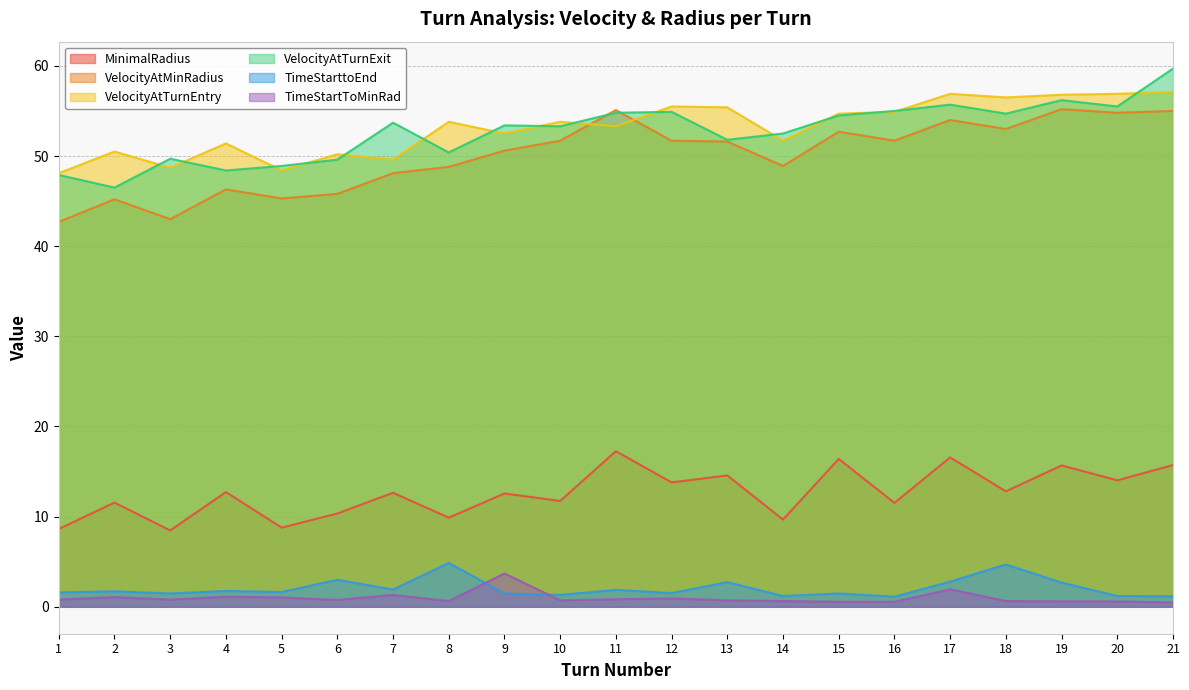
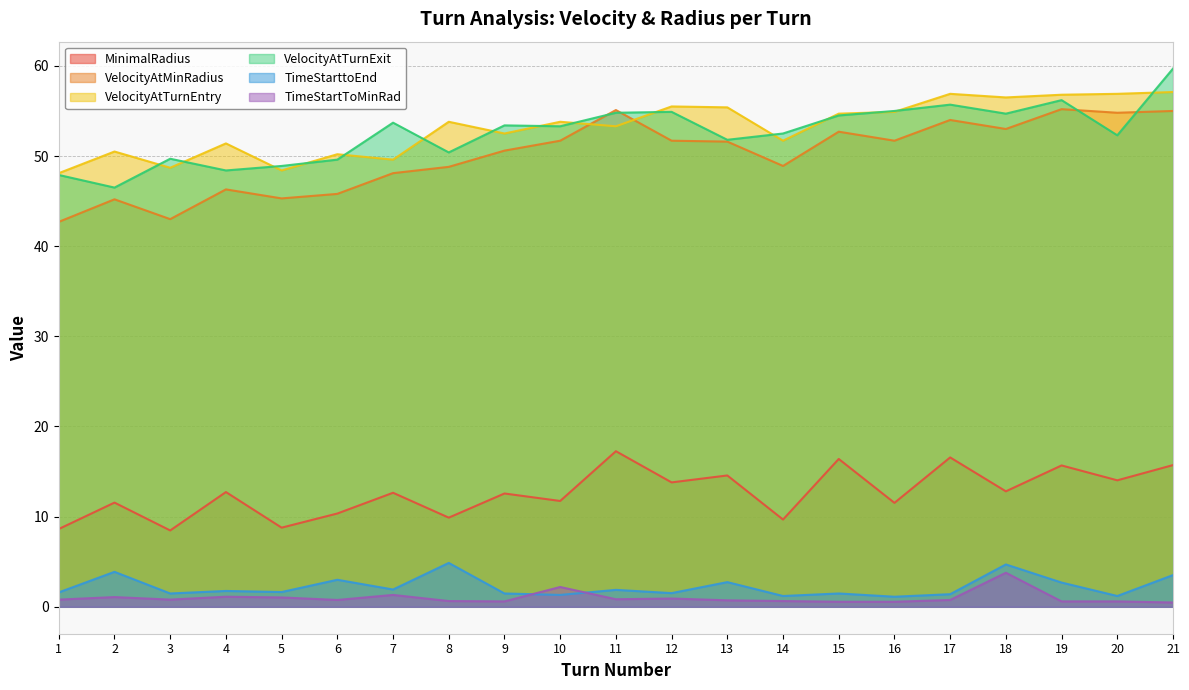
TimeStarttoEnd, 2: 2 -> 4
TimeStartToMinRad, 9: 4 -> 1
TimeStartToMinRad, 10: 1 -> 2
TimeStarttoEnd, 17: 3 -> 1
TimeStartToMinRad, 17: 2 -> 1
TimeStartToMinRad, 18: 1 -> 4
VelocityAtTurnExit, 20: 56 -> 52
TimeStarttoEnd, 21: 1 -> 4
